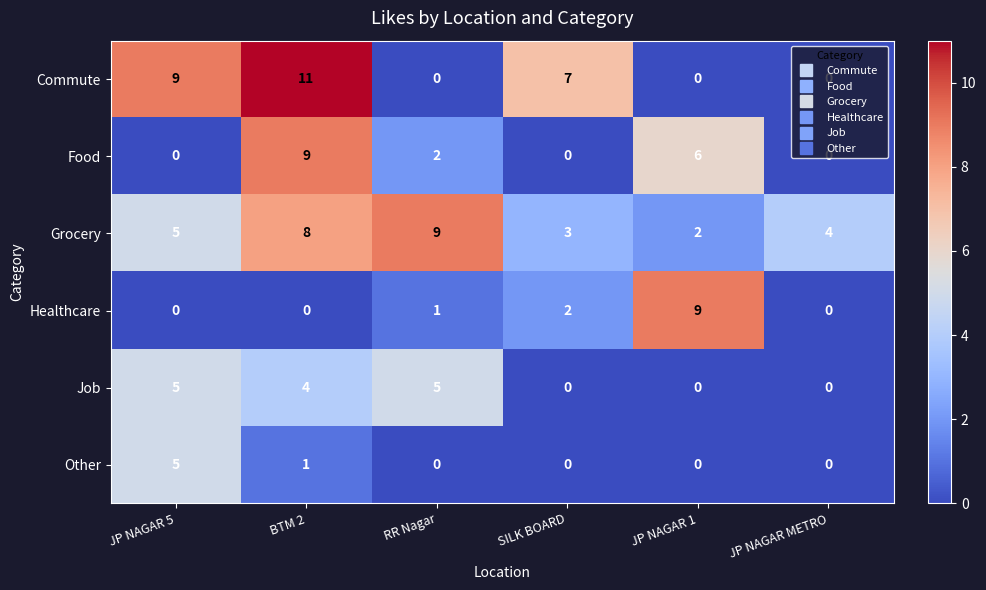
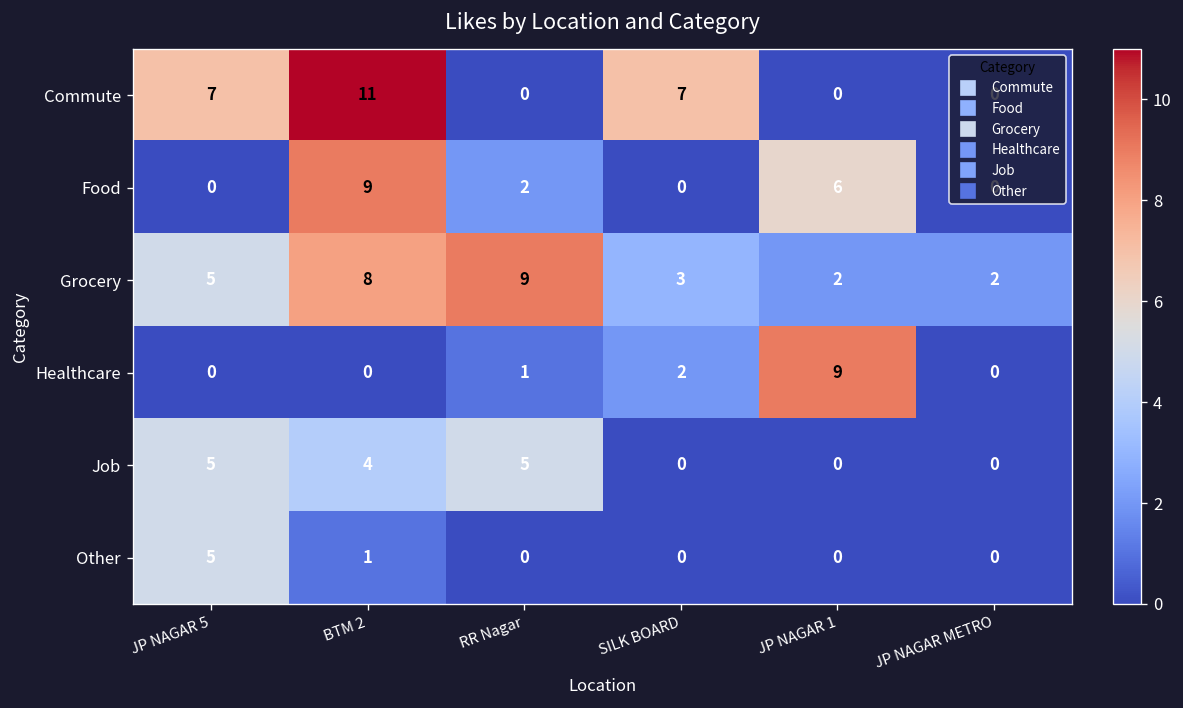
Commute, JP NAGAR 5: 9 -> 7
Grocery, JP NAGAR METRO: 4 -> 2
